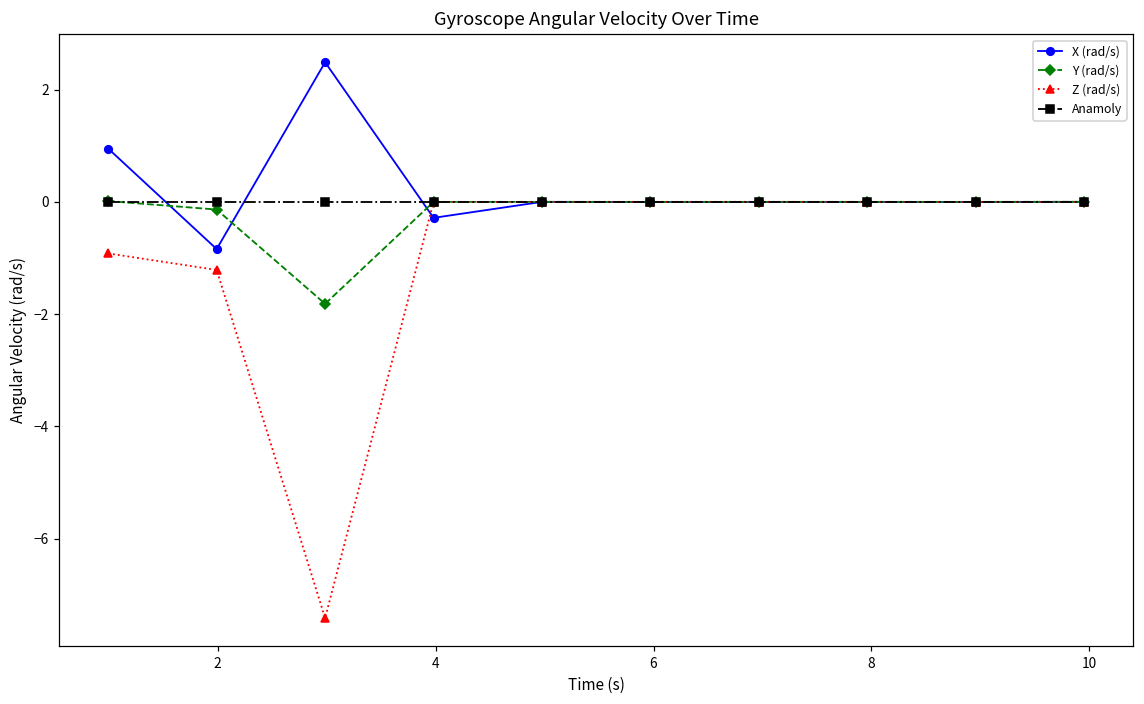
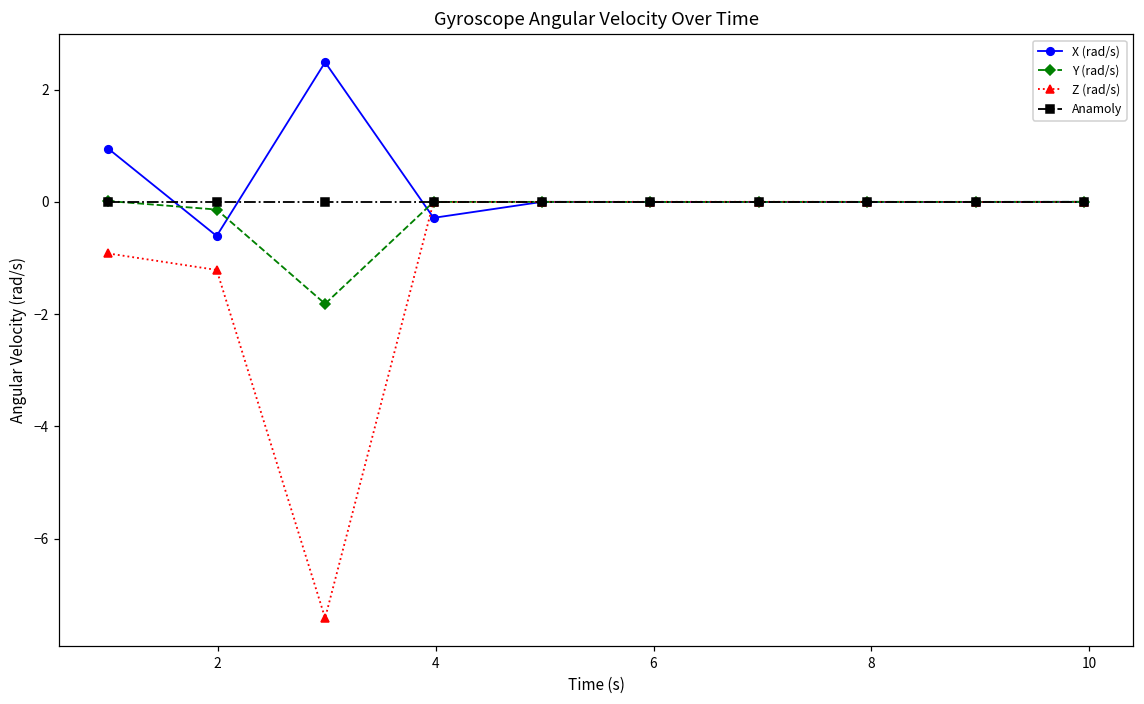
X (rad/s), 2: -0.8 -> -0.6
